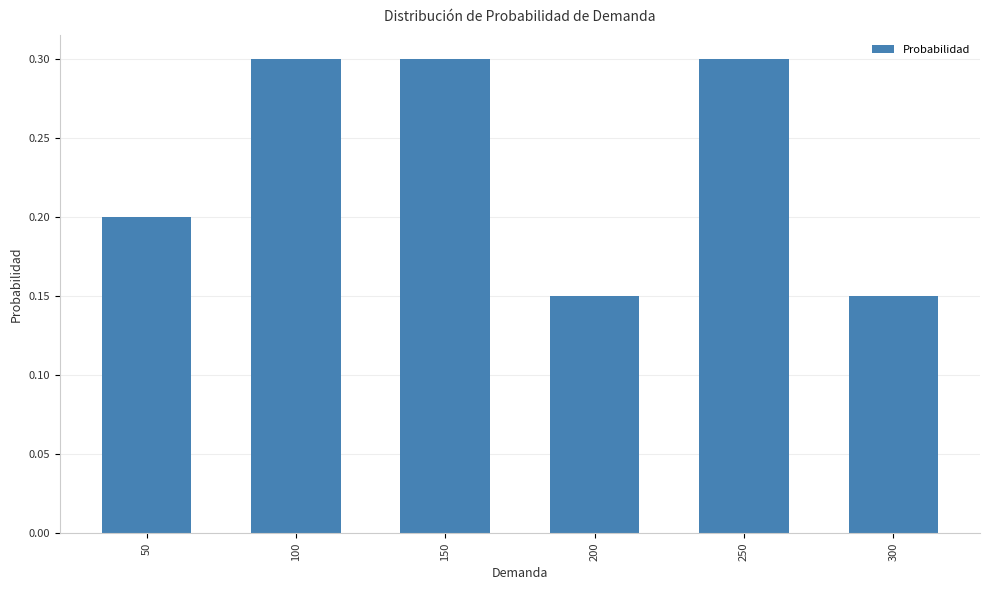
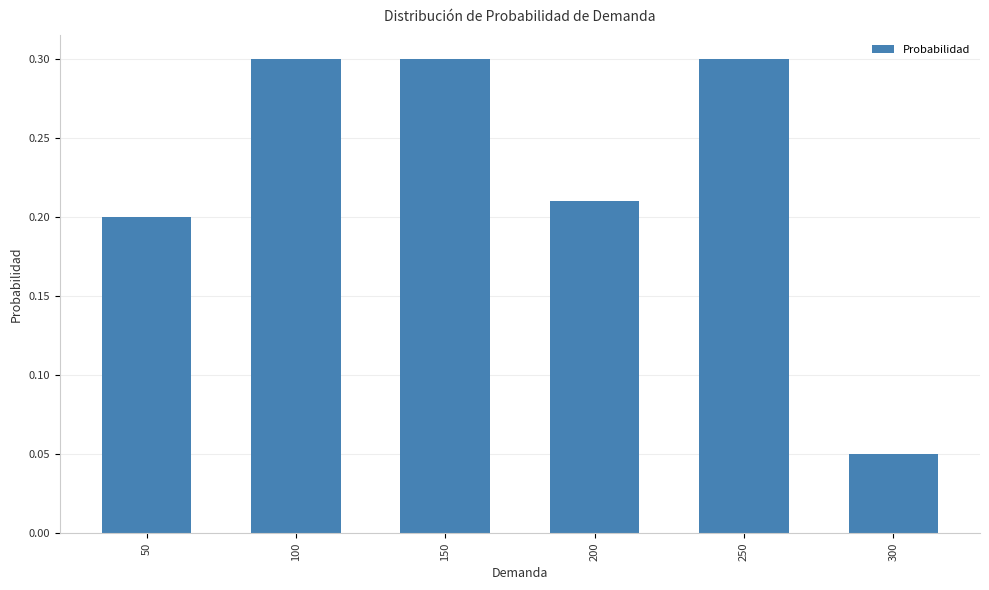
200: 0.15 -> 0.21
300: 0.15 -> 0.05
